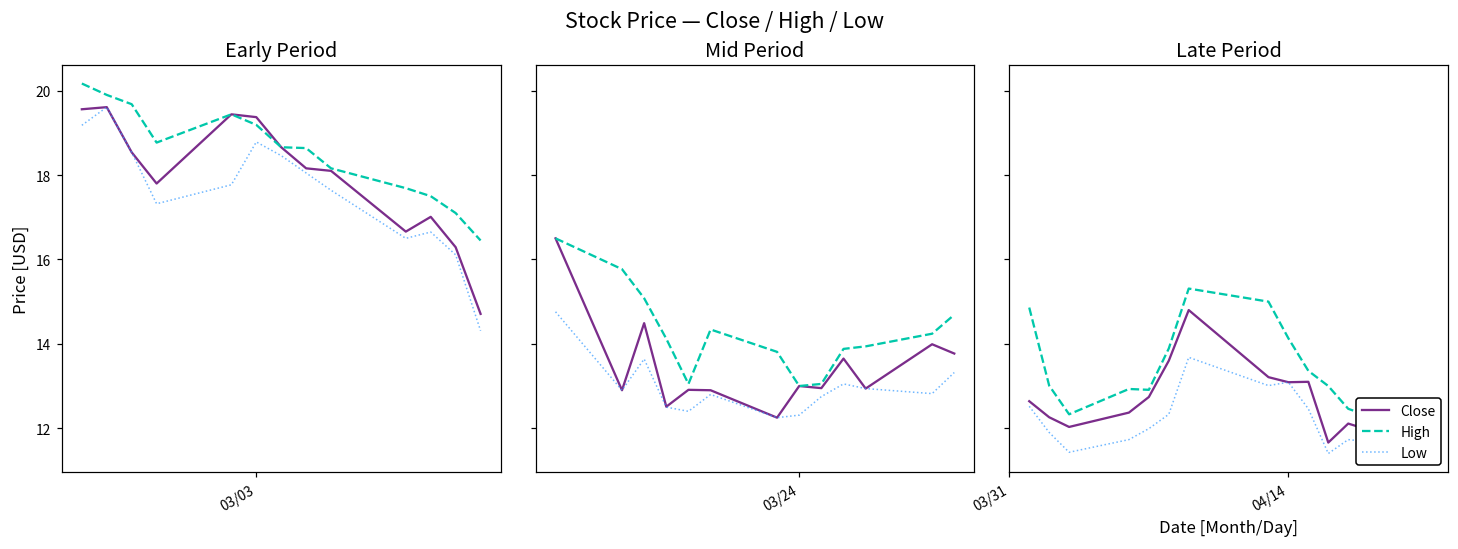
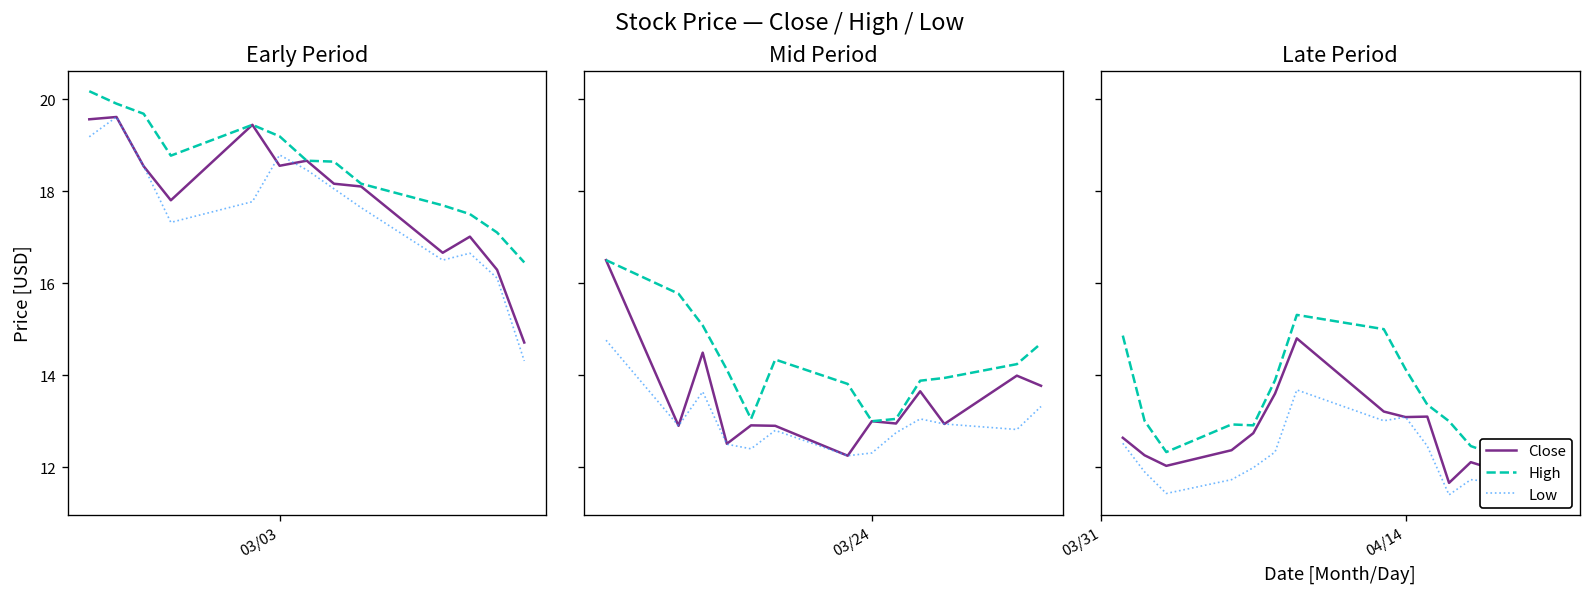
Early Period, Close, 03/03: 19.4 -> 18.5
